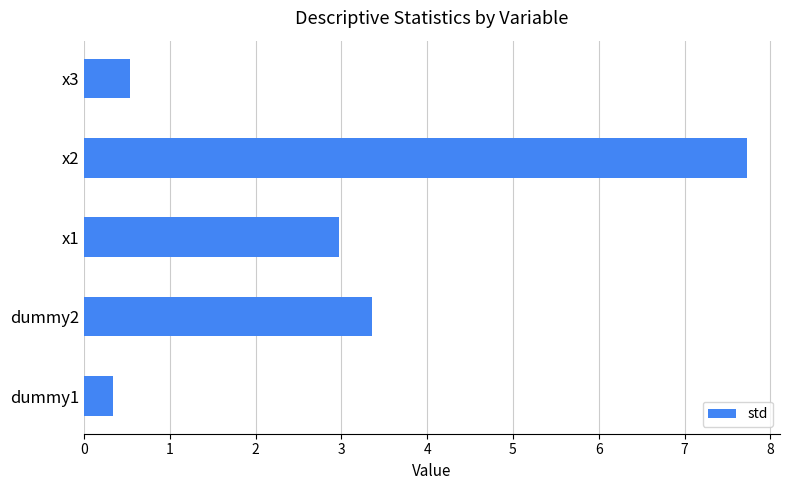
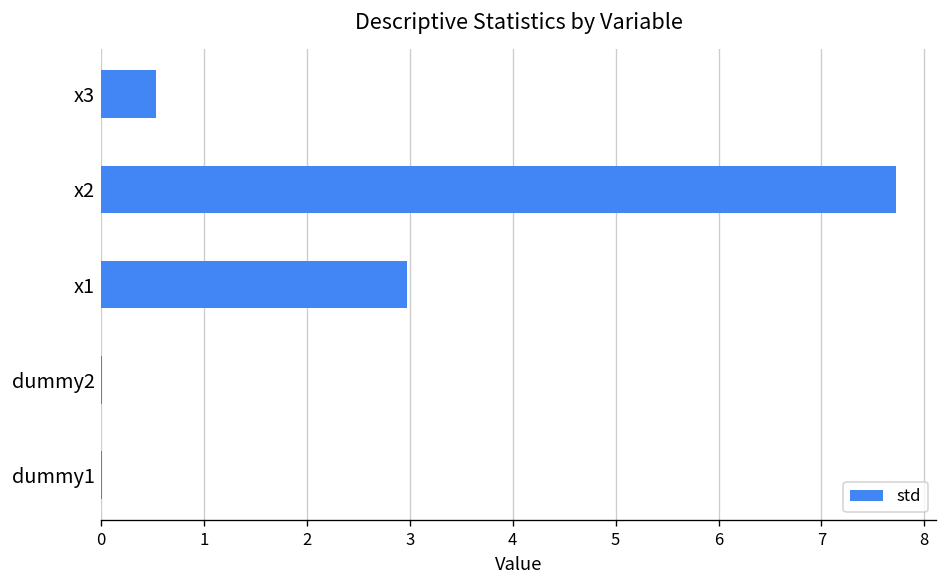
dummy2: 3.4 -> 0.0
dummy1: 0.3 -> 0.0
